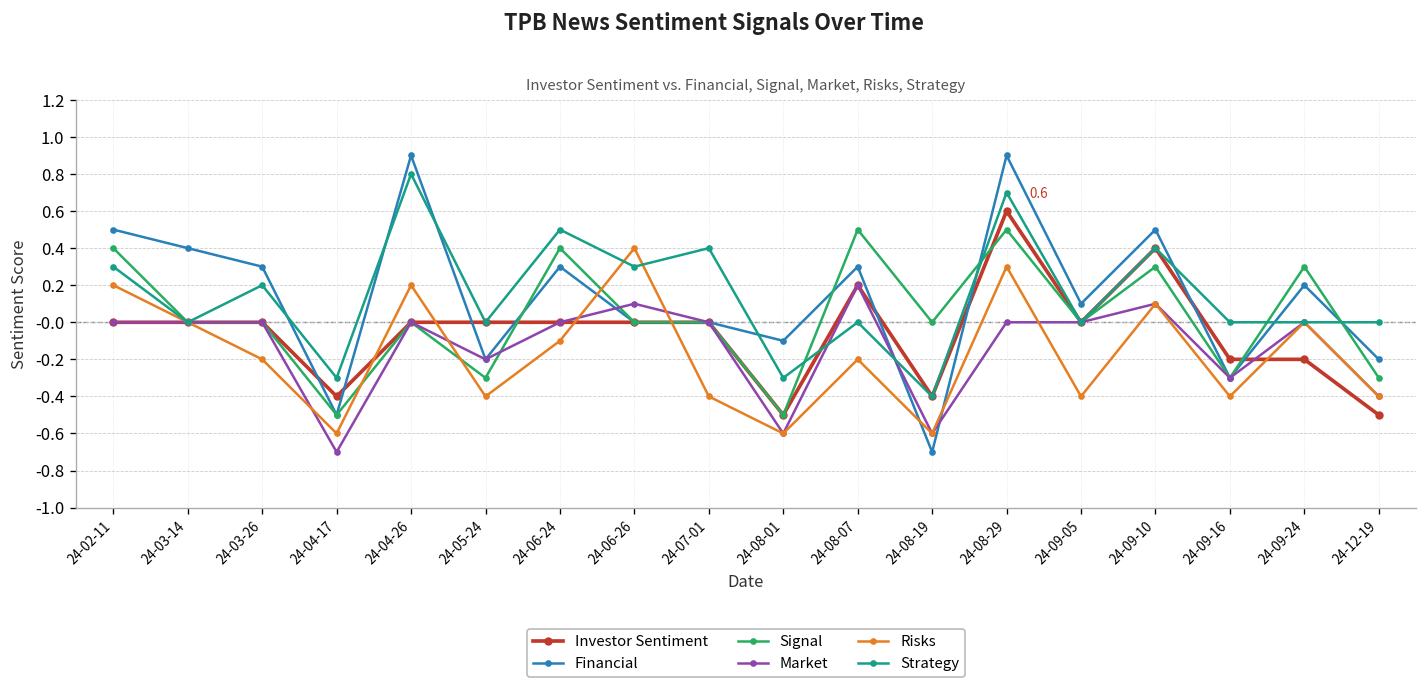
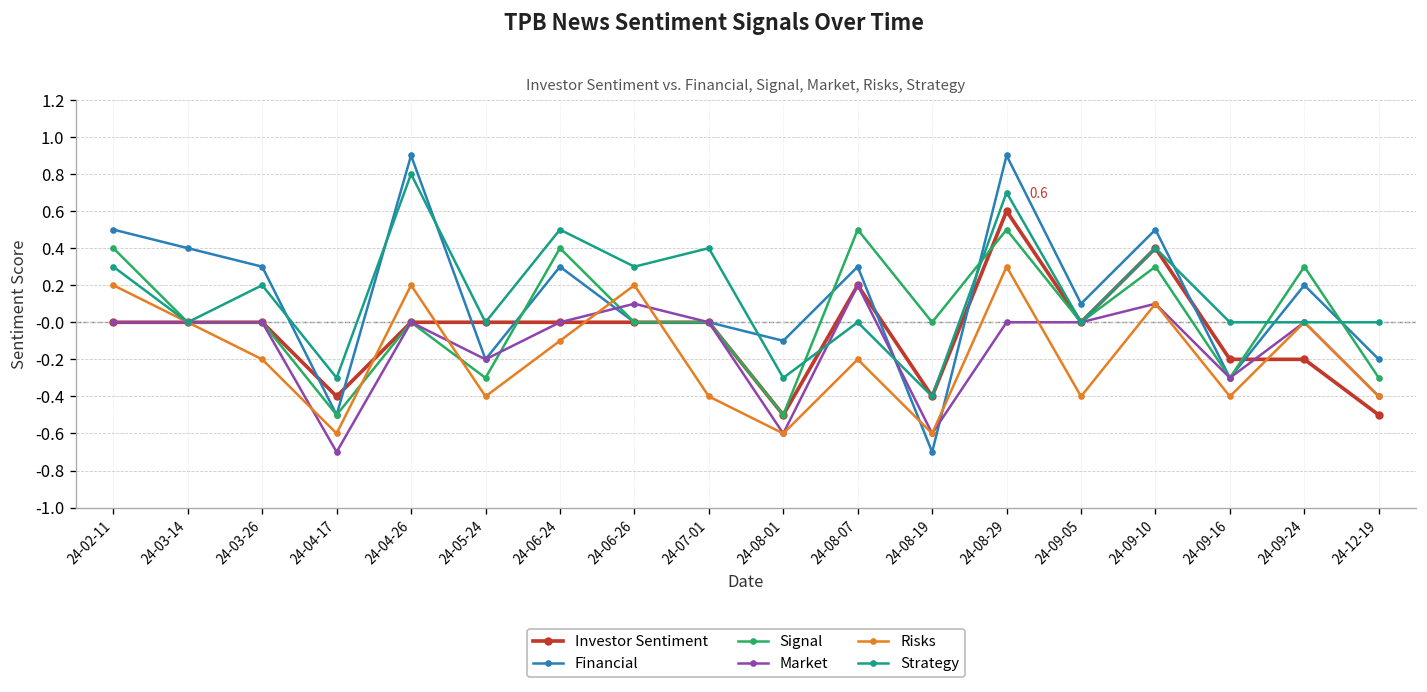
Risks, 24-06-26: 0.4 -> 0.2
